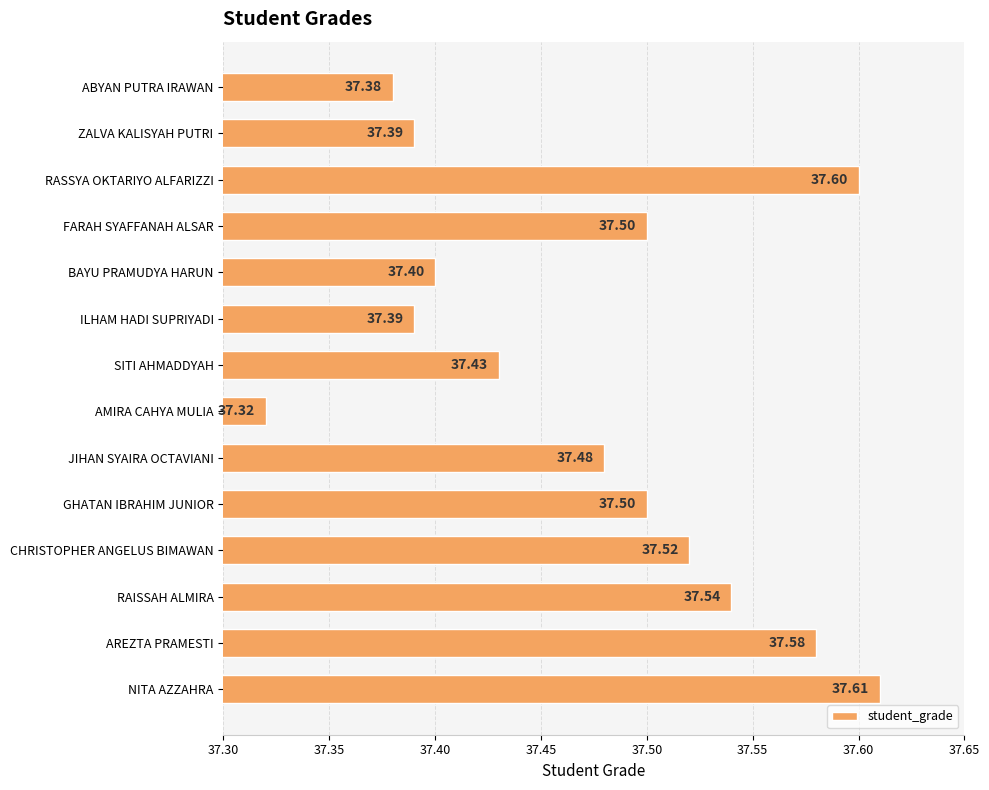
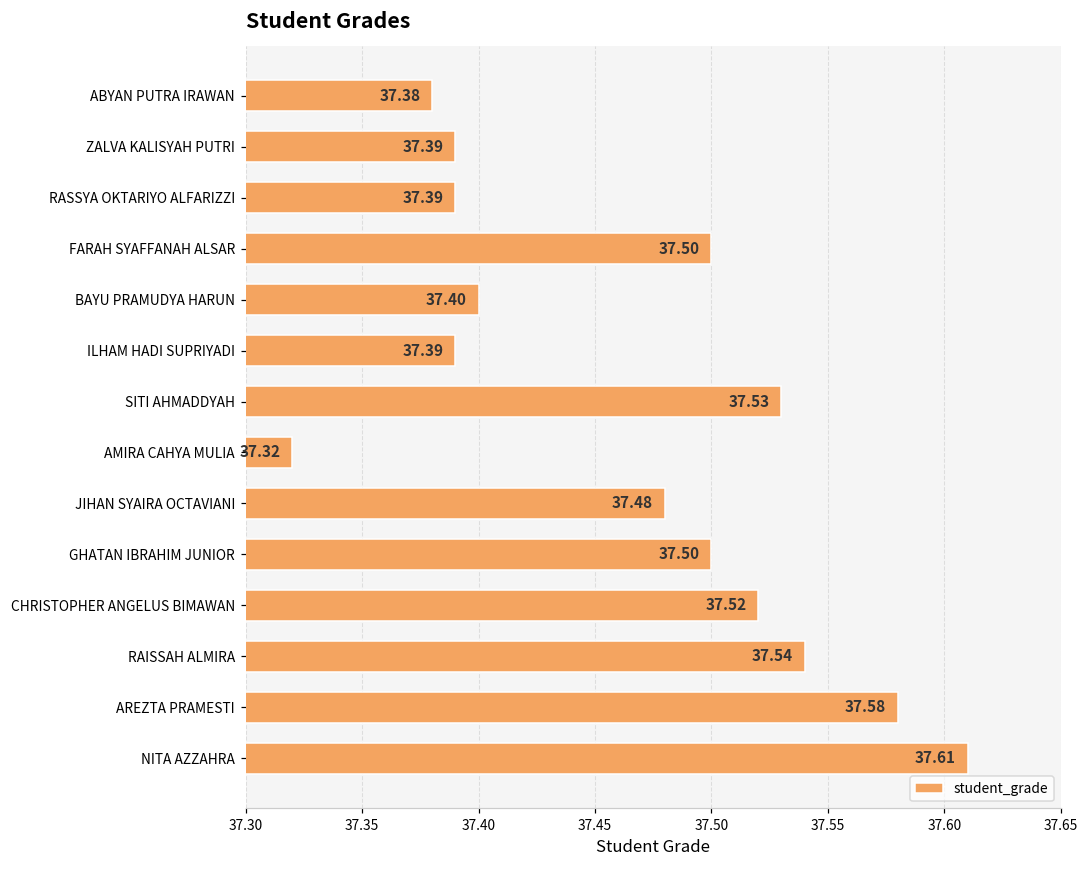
RASSYA OKTARIYO ALFARIZZI: 37.60 -> 37.39
SITI AHMADDYAH: 37.43 -> 37.53
